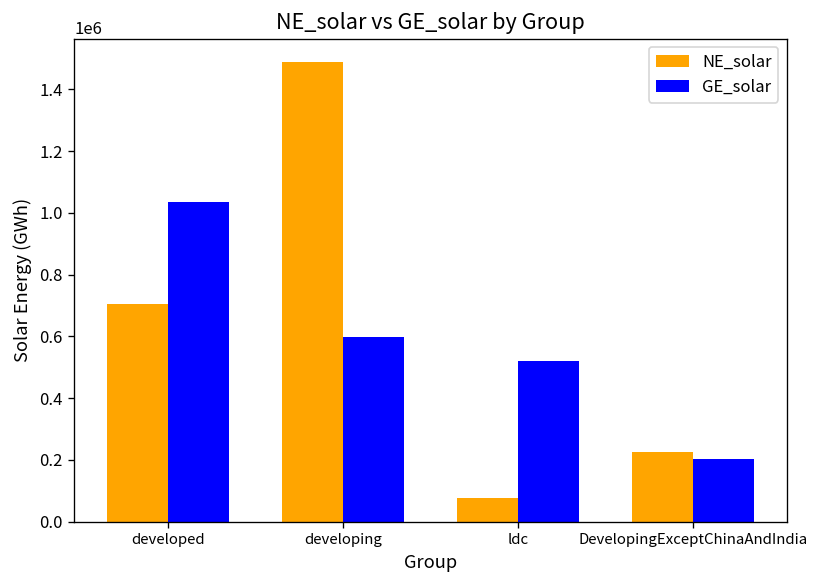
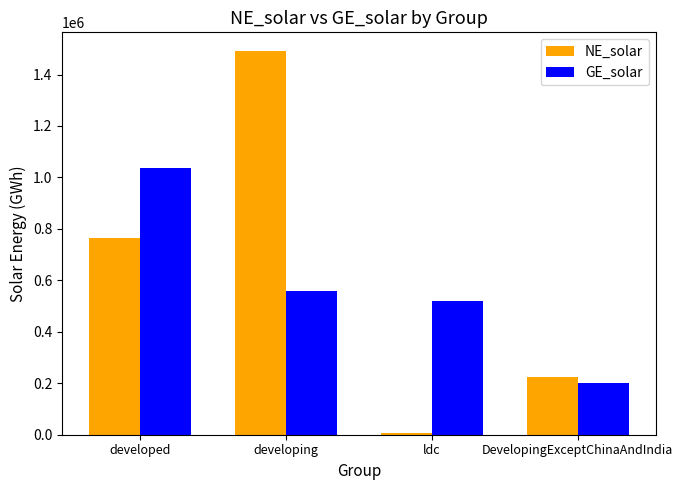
NE_solar, developed: 710000 -> 760000
GE_solar, developing: 600000 -> 560000
NE_solar, ldc: 80000 -> 10000
